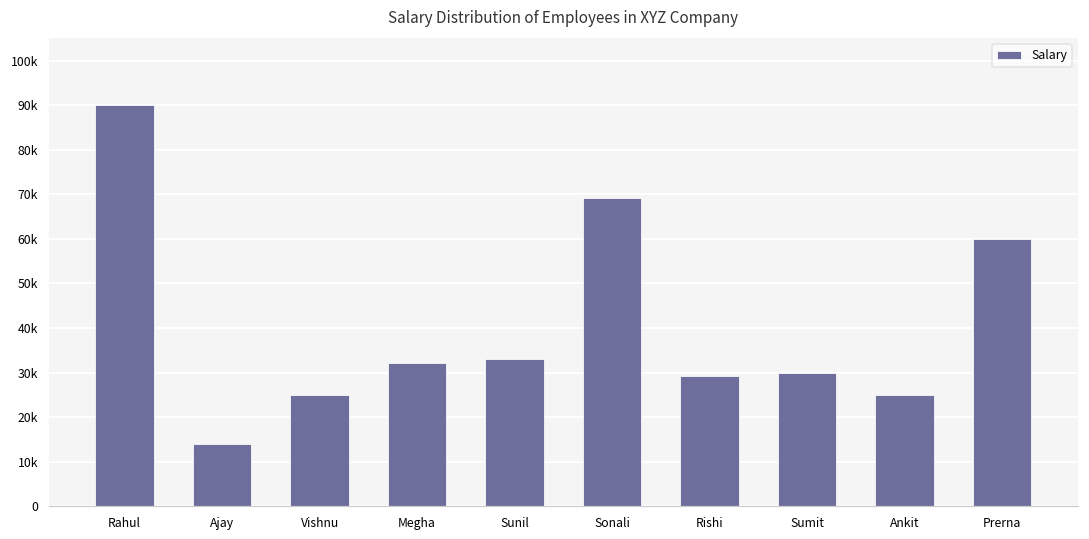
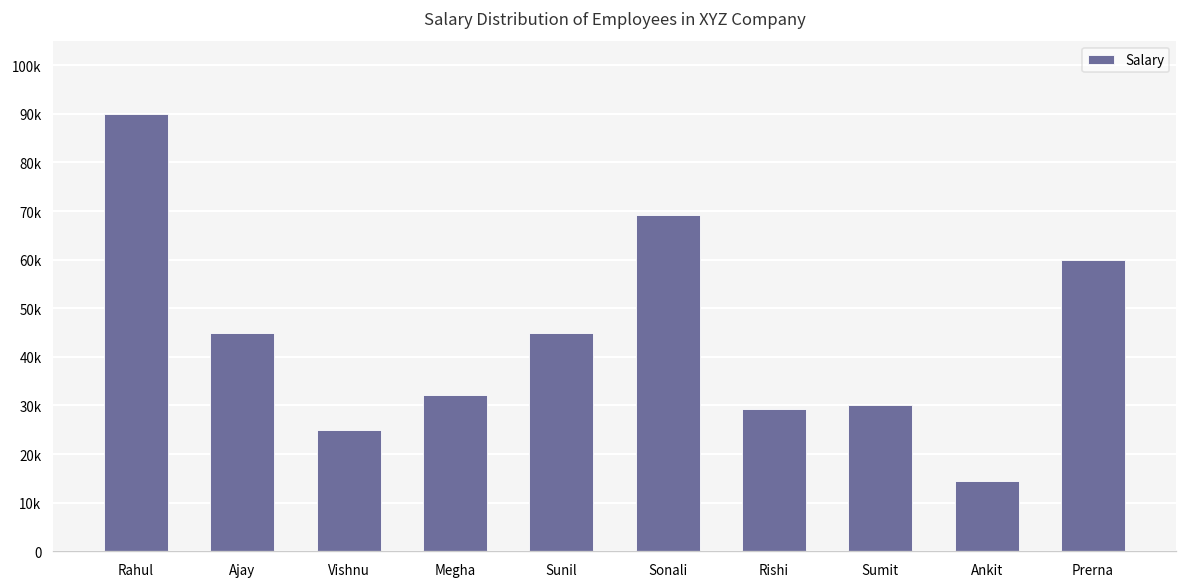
Ajay: 14000 -> 45000
Sunil: 33000 -> 45000
Ankit: 25000 -> 14000
